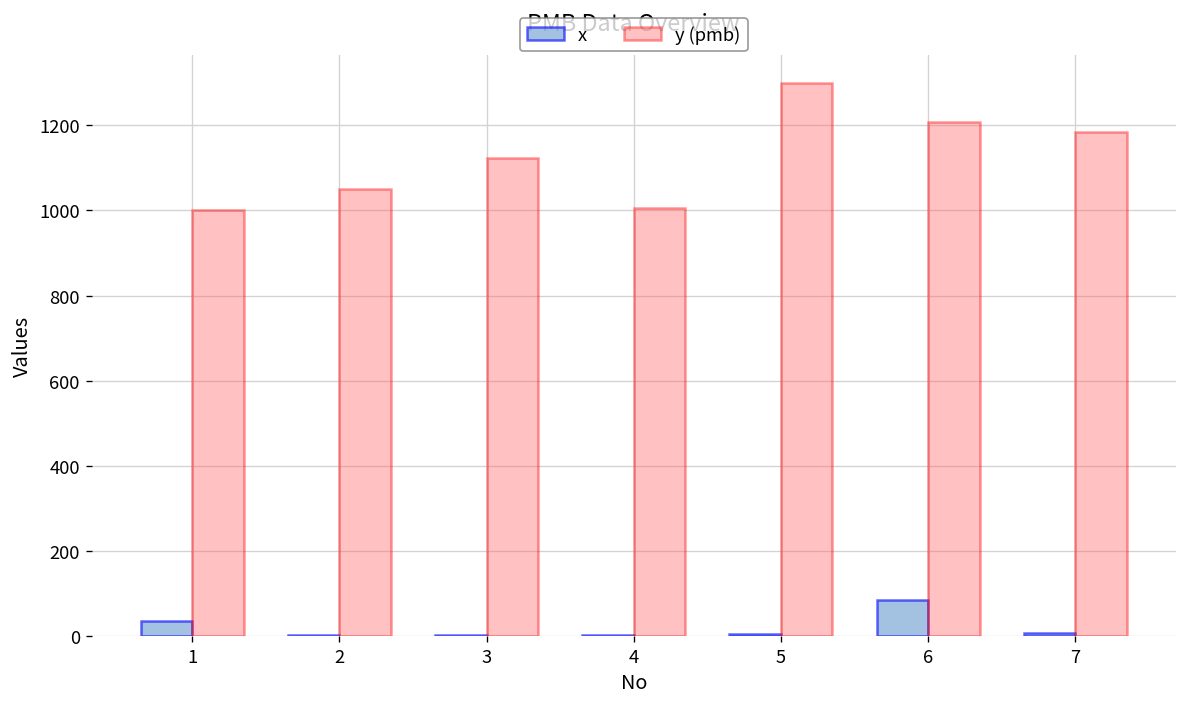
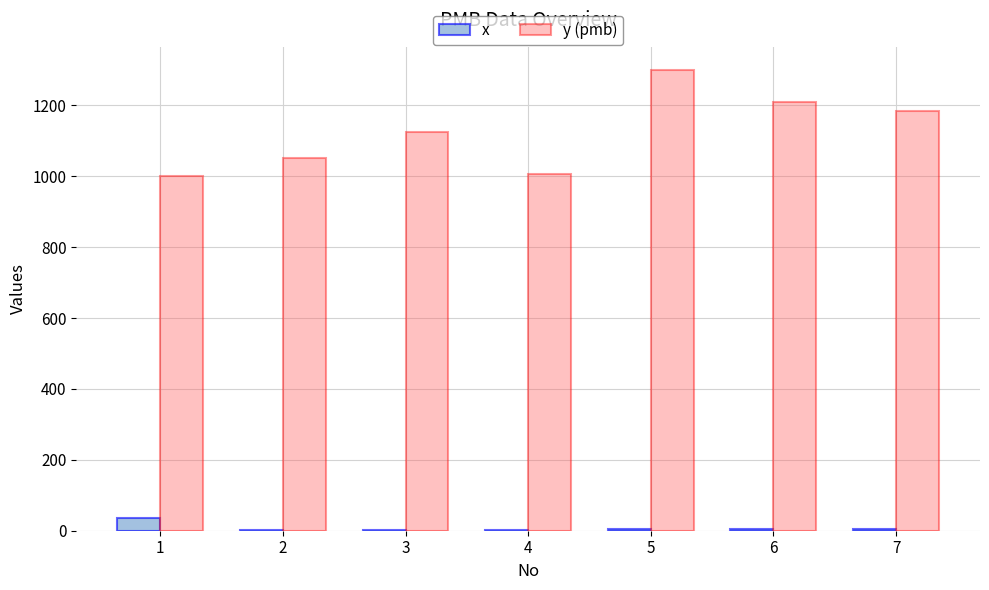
x, 6: 80 -> 10
